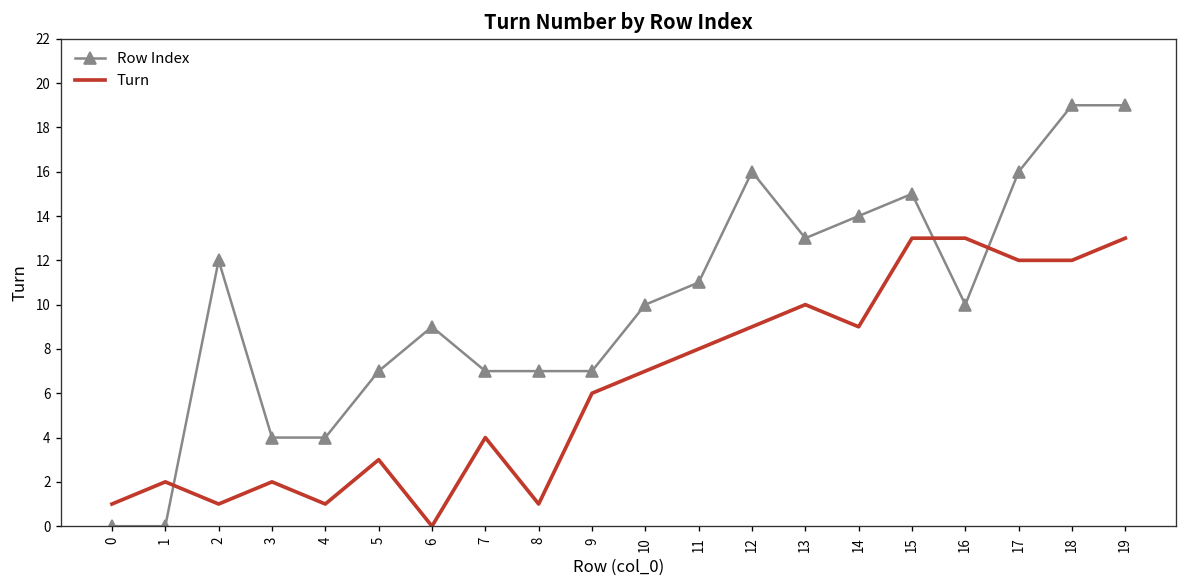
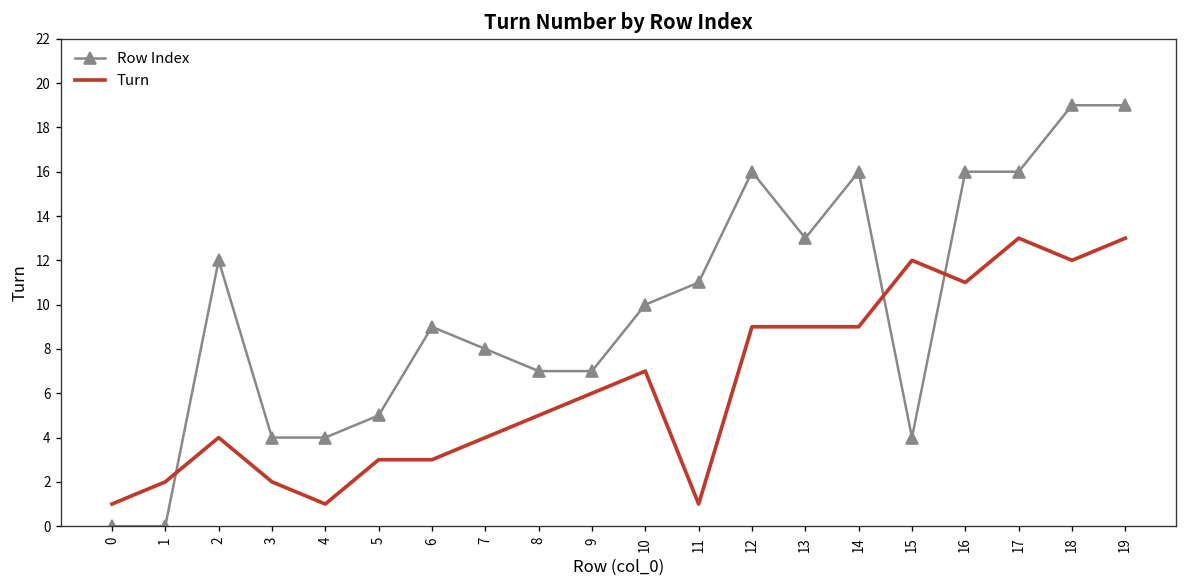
Turn, 2: 1 -> 4
Row Index, 5: 7 -> 5
Turn, 6: 0 -> 3
Row Index, 7: 7 -> 8
Turn, 8: 1 -> 5
Turn, 11: 8 -> 1
Turn, 13: 10 -> 9
Row Index, 14: 14 -> 16
Row Index, 15: 15 -> 4
Turn, 15: 13 -> 12
Row Index, 16: 10 -> 16
Turn, 16: 13 -> 11
Turn, 17: 12 -> 13
